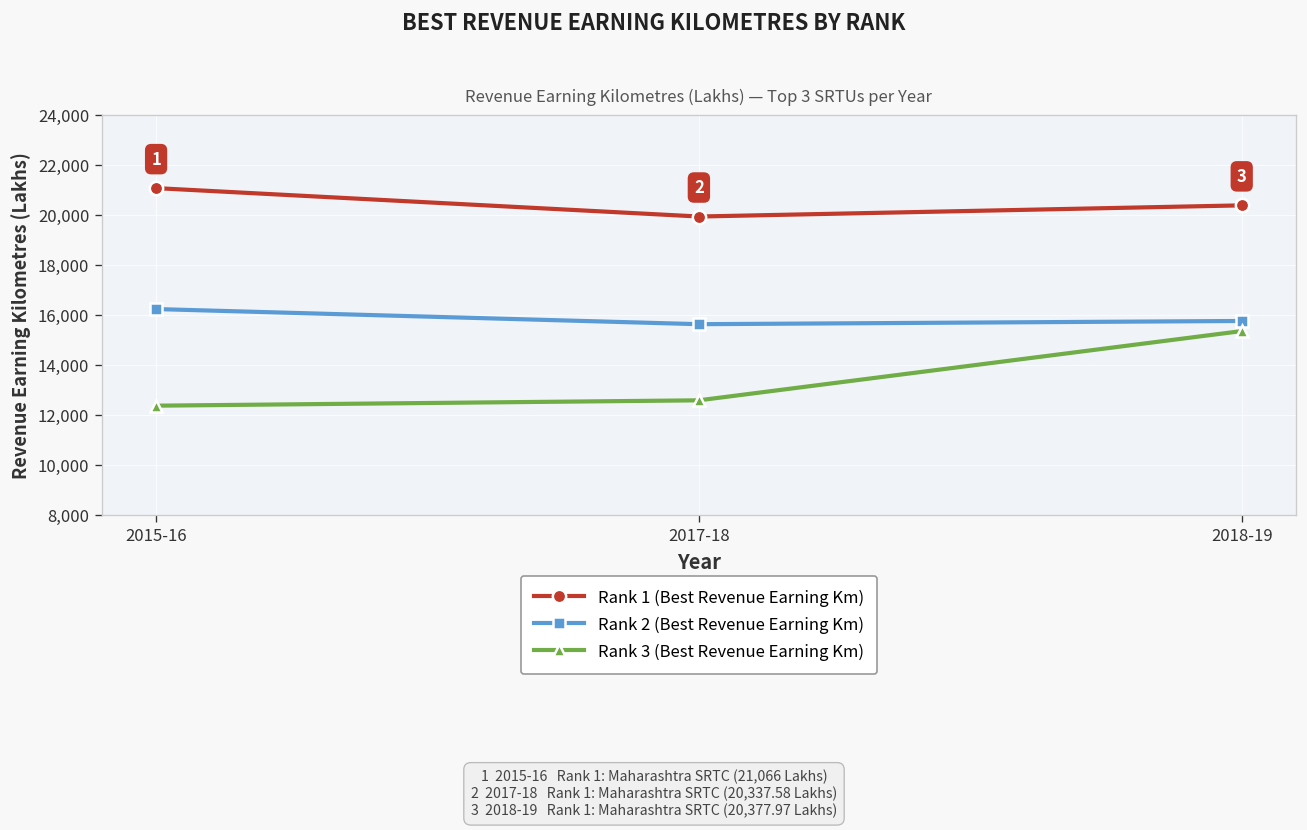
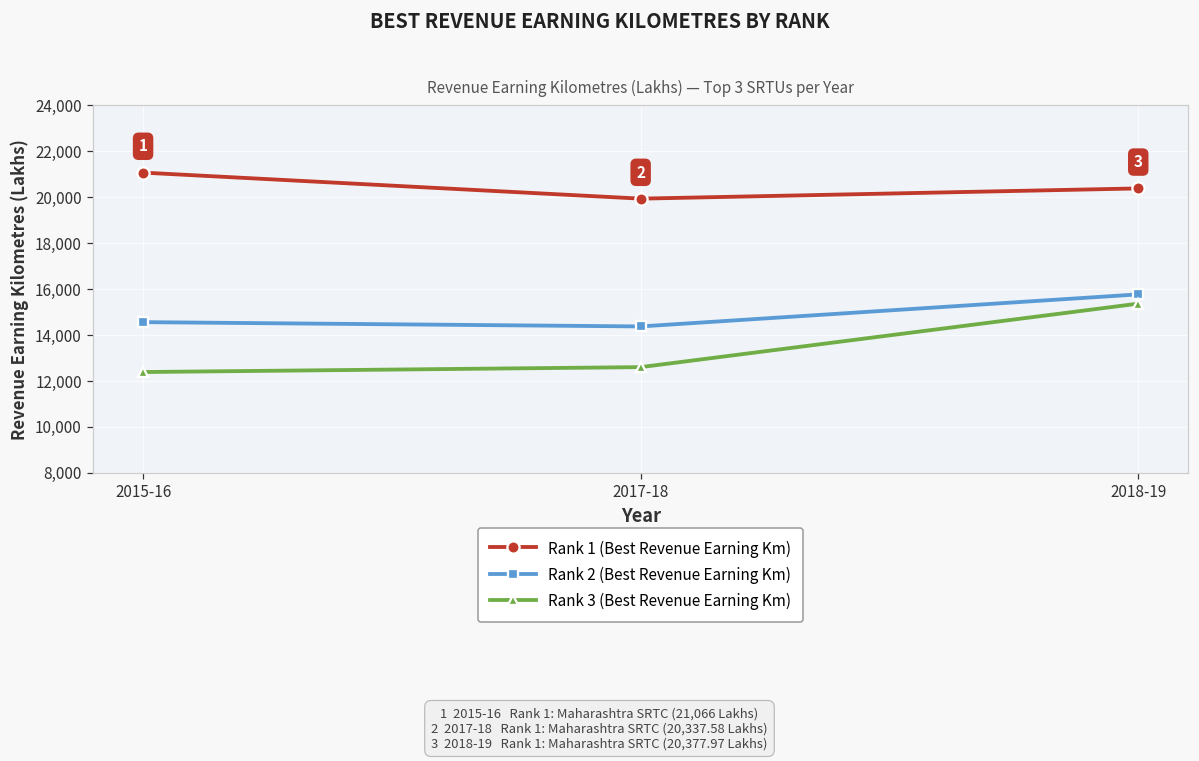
Rank 2 (Best Revenue Earning Km), 2015-16: 16,200 -> 14,600
Rank 2 (Best Revenue Earning Km), 2017-18: 15,600 -> 14,400
